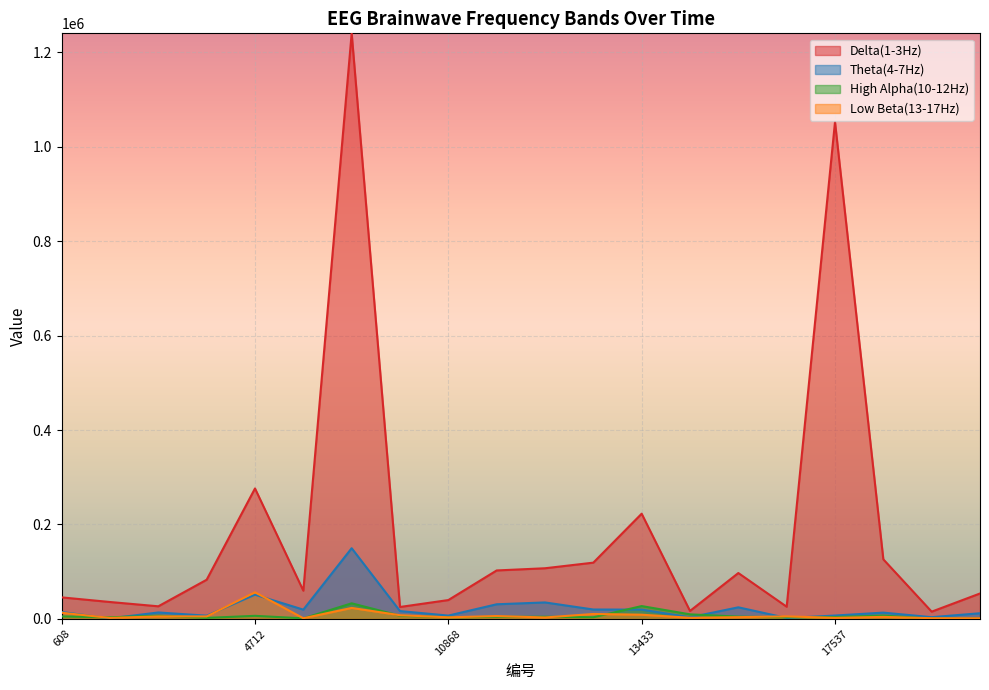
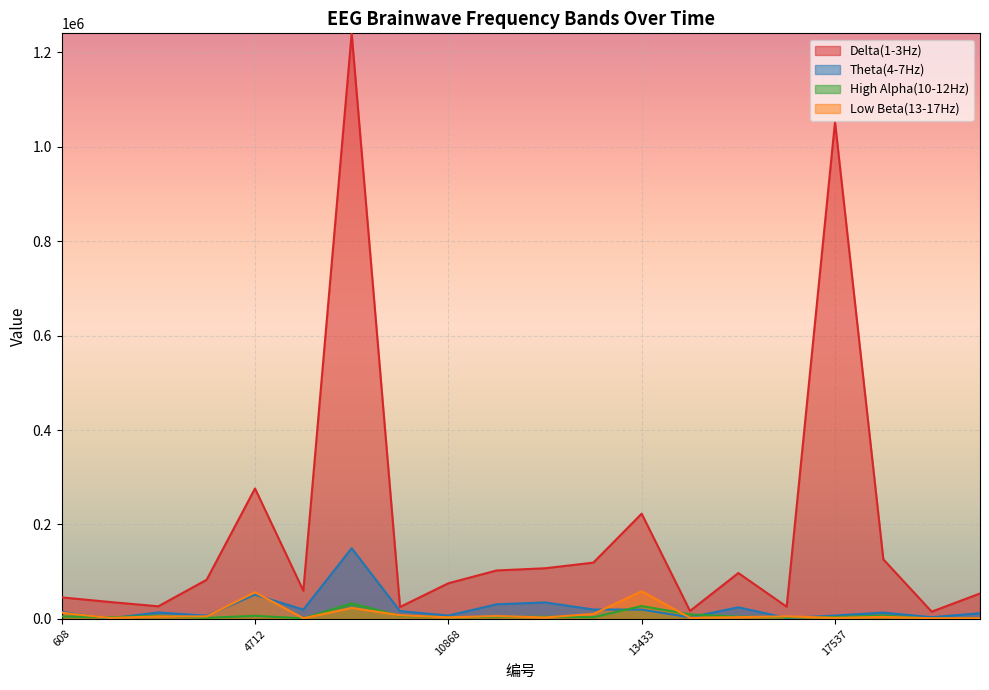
Delta(1-3Hz), 10868: 40000 -> 80000
Low Beta(13-17Hz), 13433: 10000 -> 60000
